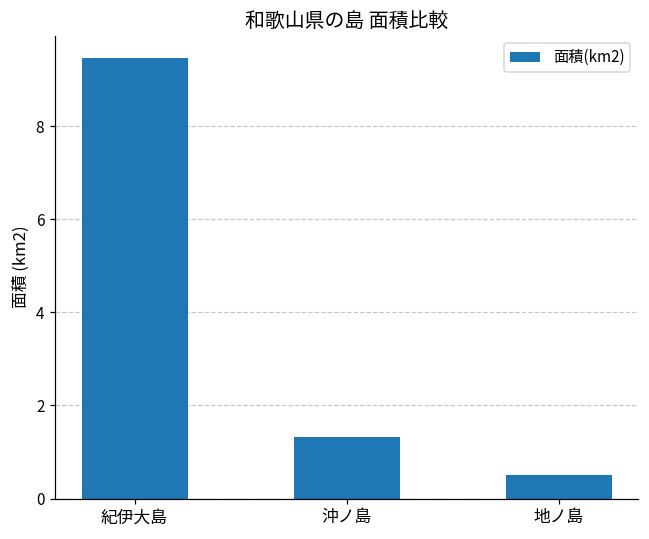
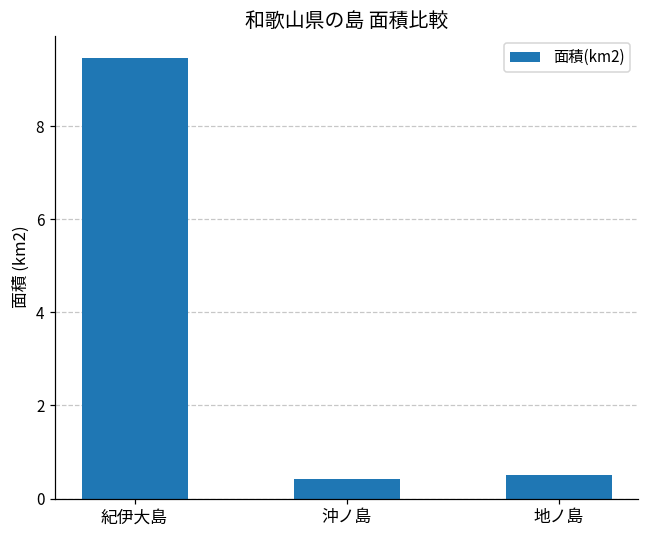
沖ノ島: 1.3 -> 0.4
